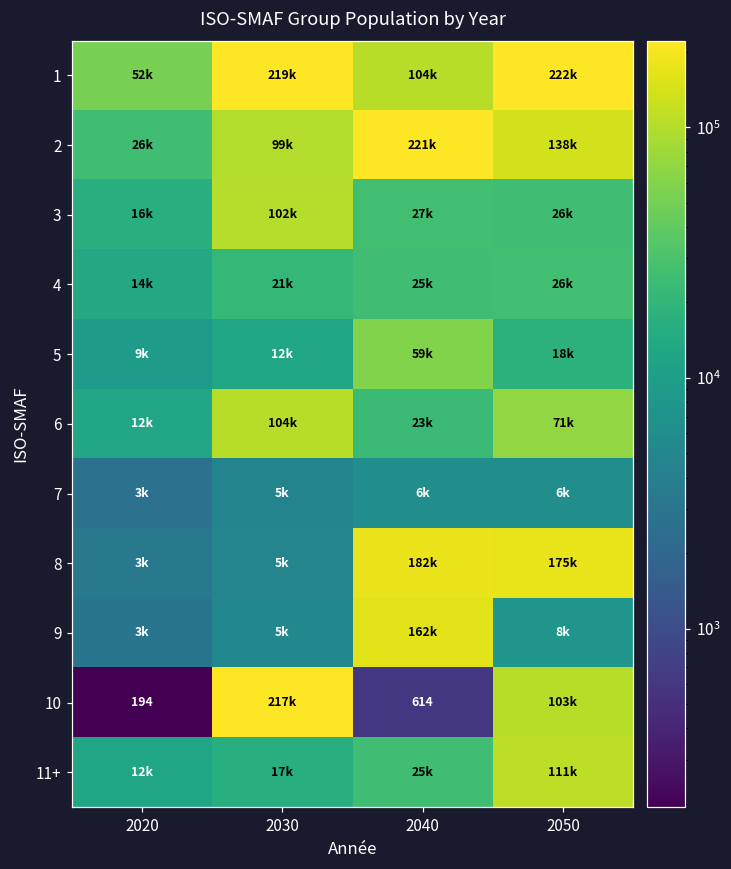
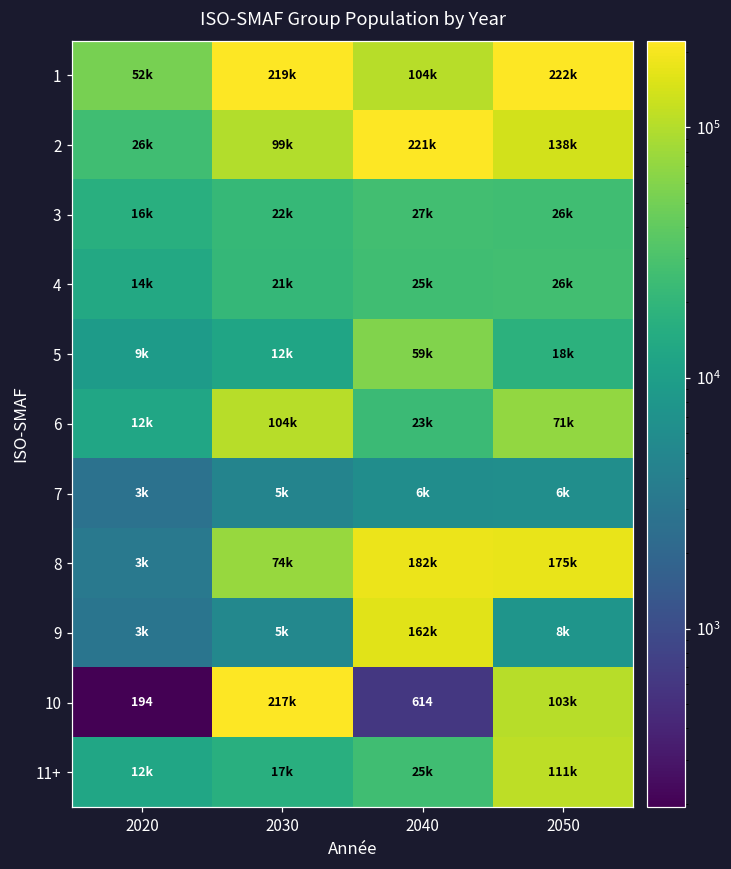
3, 2030: 102k -> 22k
8, 2030: 5k -> 74k
